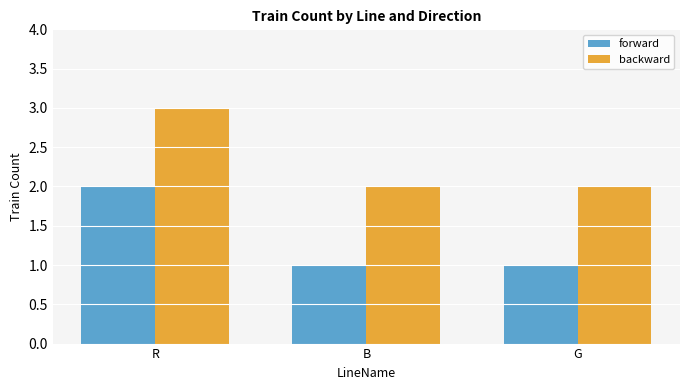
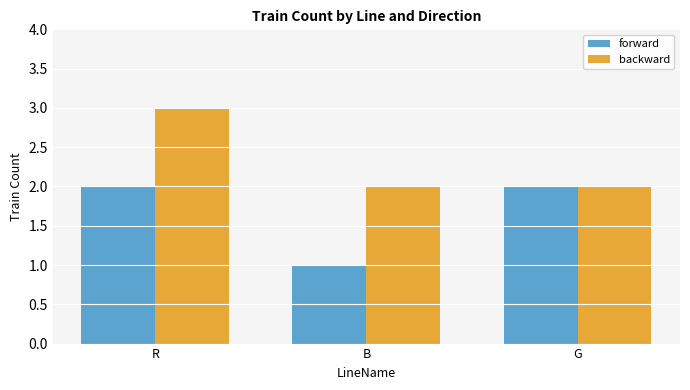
forward, G: 1 -> 2
